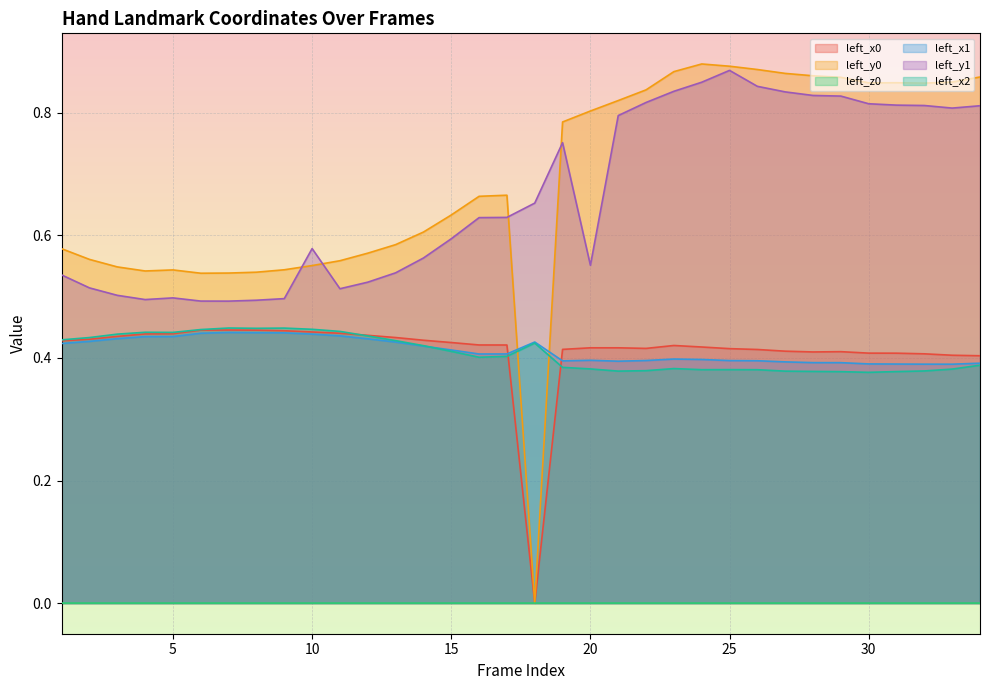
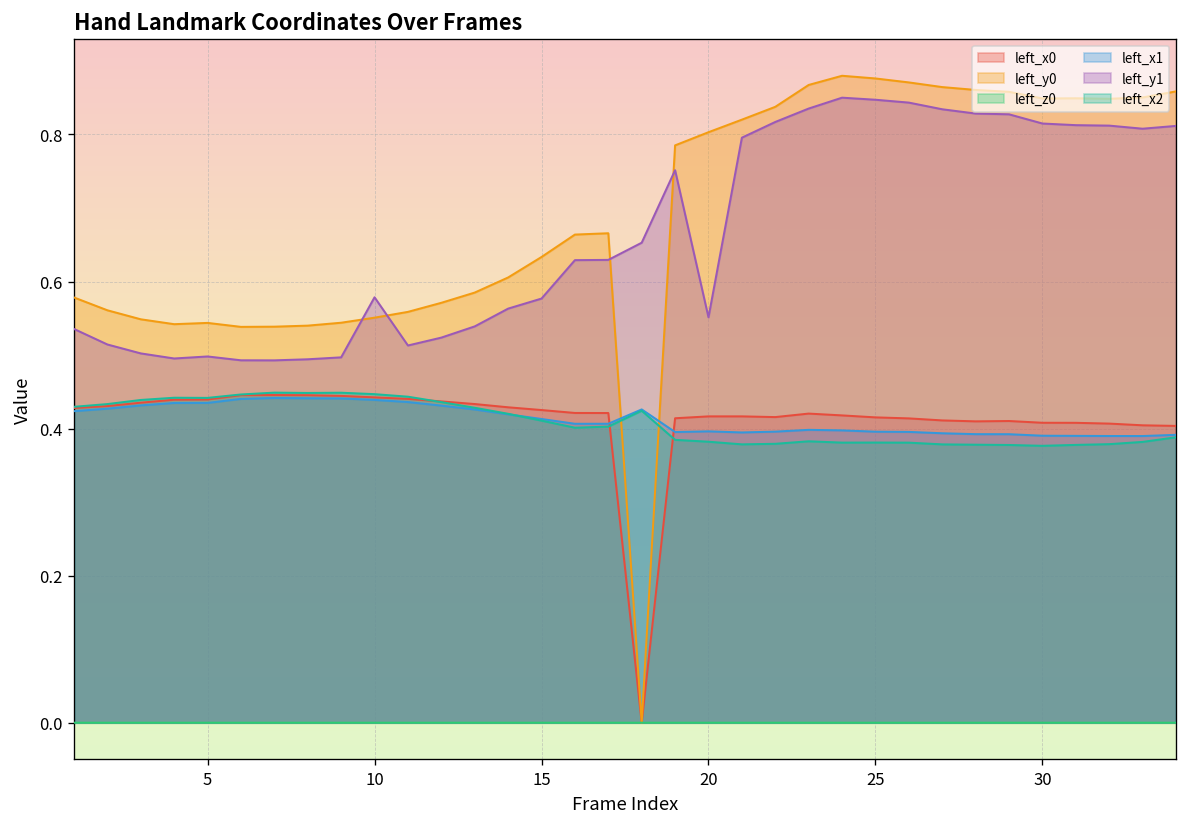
left_y1, 15: 0.59 -> 0.58
left_y1, 25: 0.87 -> 0.85
